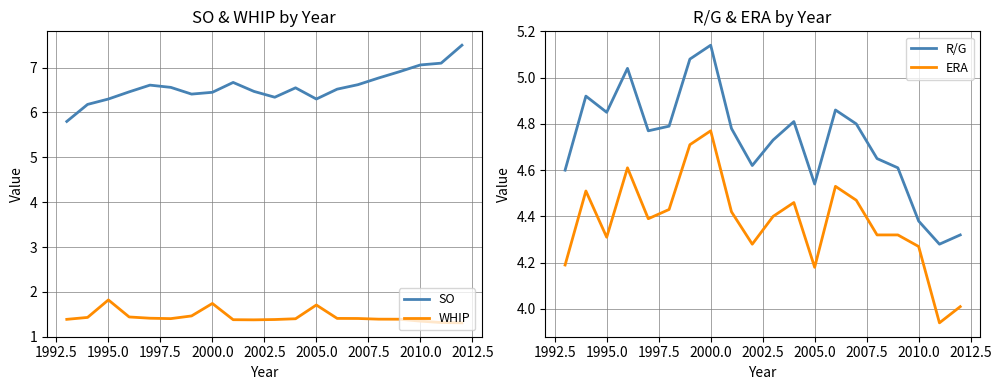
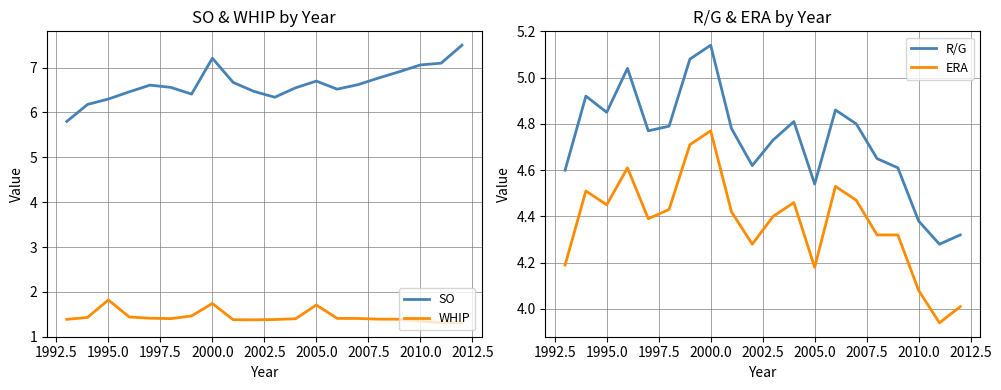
SO & WHIP by Year, SO, 2000.0: 6.5 -> 7.2
SO & WHIP by Year, SO, 2005.0: 6.3 -> 6.7
R/G & ERA by Year, ERA, 1995.0: 4.31 -> 4.45
R/G & ERA by Year, ERA, 2010.0: 4.27 -> 4.08
